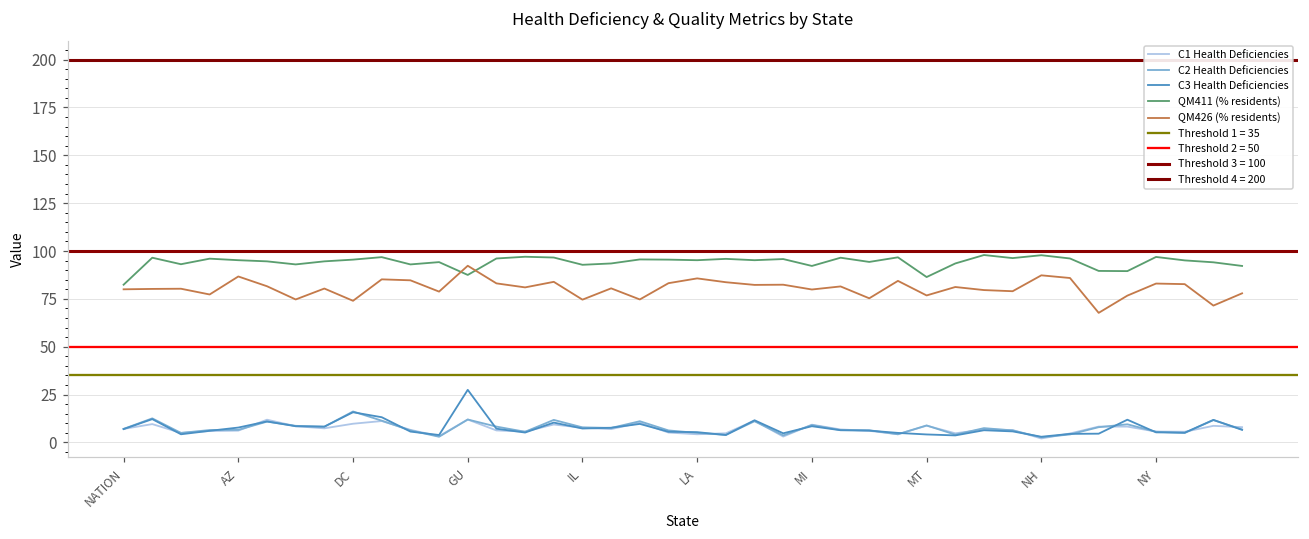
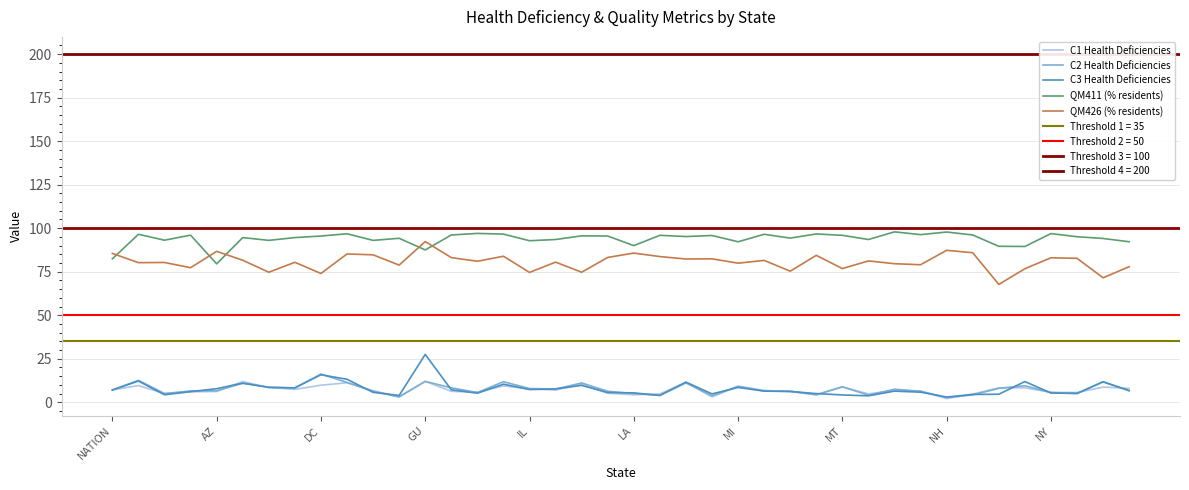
QM426 (% residents), NATION: 80 -> 86
QM411 (% residents), AZ: 95 -> 80
QM411 (% residents), LA: 95 -> 90
QM411 (% residents), MT: 86 -> 96
